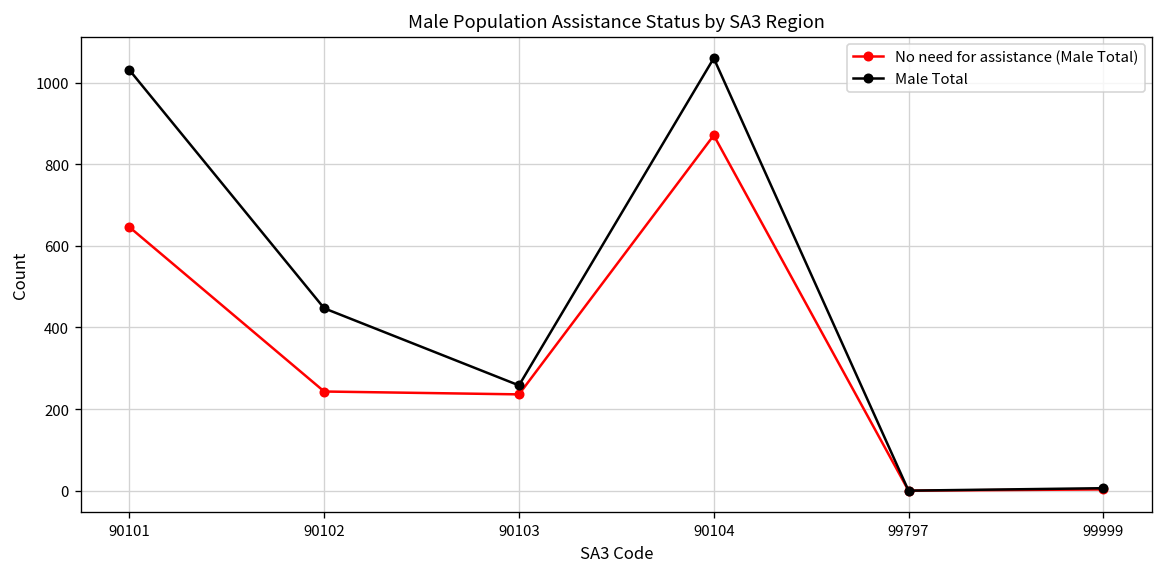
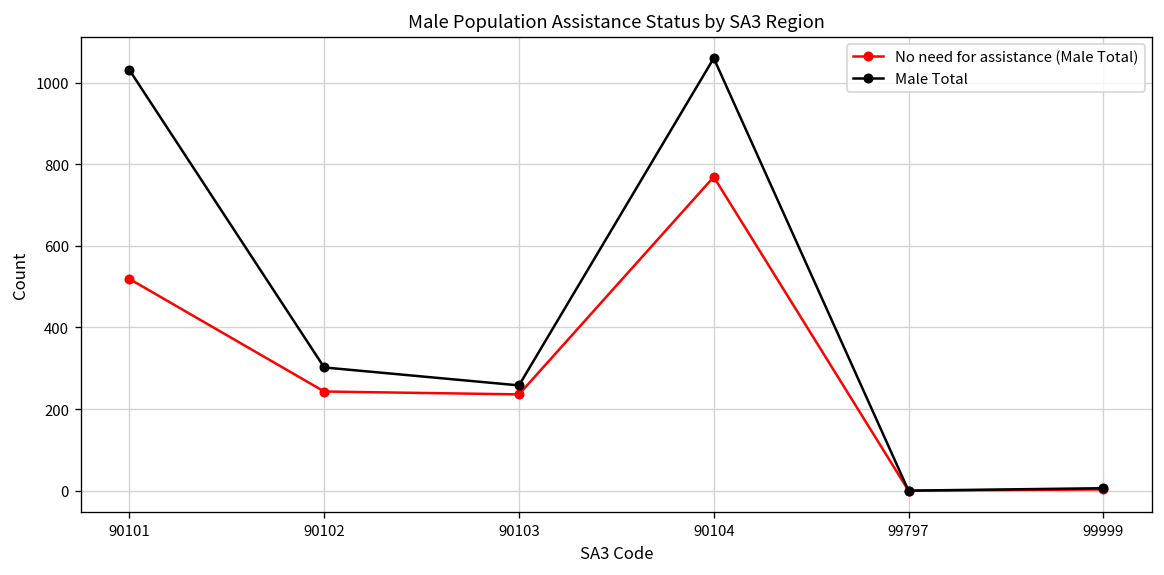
No need for assistance (Male Total), 90101: 650 -> 520
Male Total, 90102: 450 -> 300
No need for assistance (Male Total), 90104: 870 -> 770
